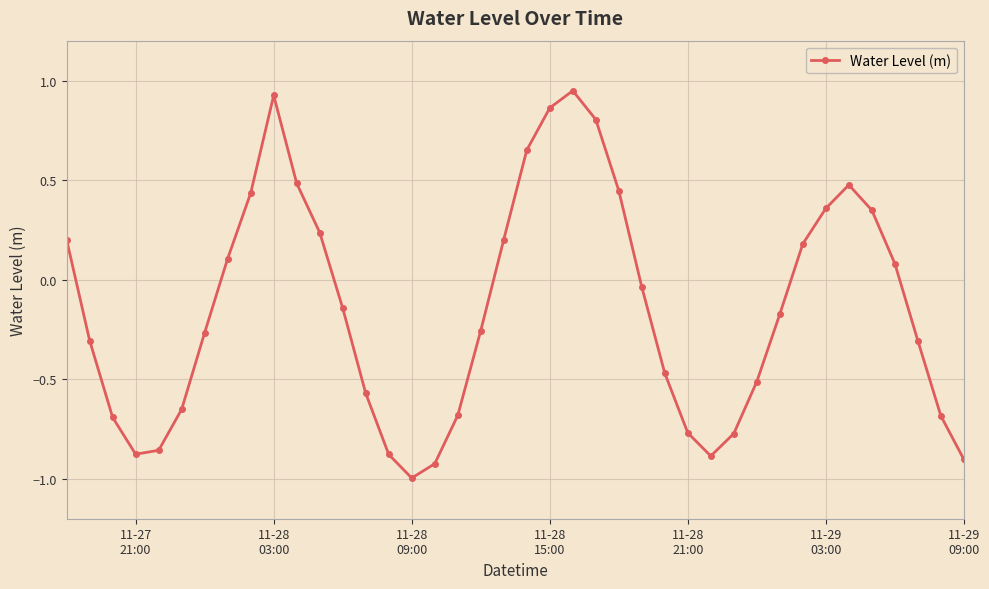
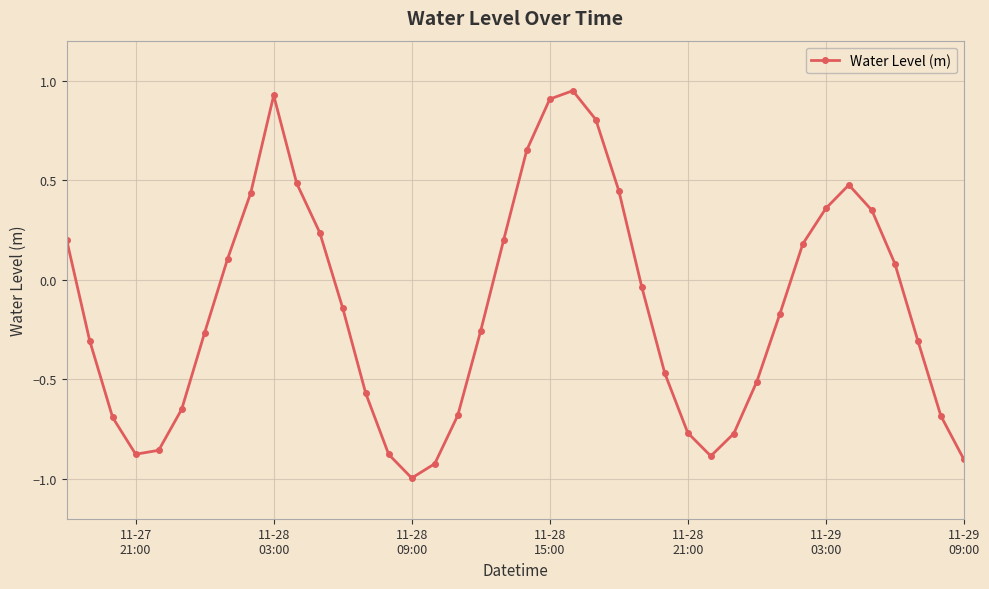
11-28 15:00: 0.86 -> 0.91
